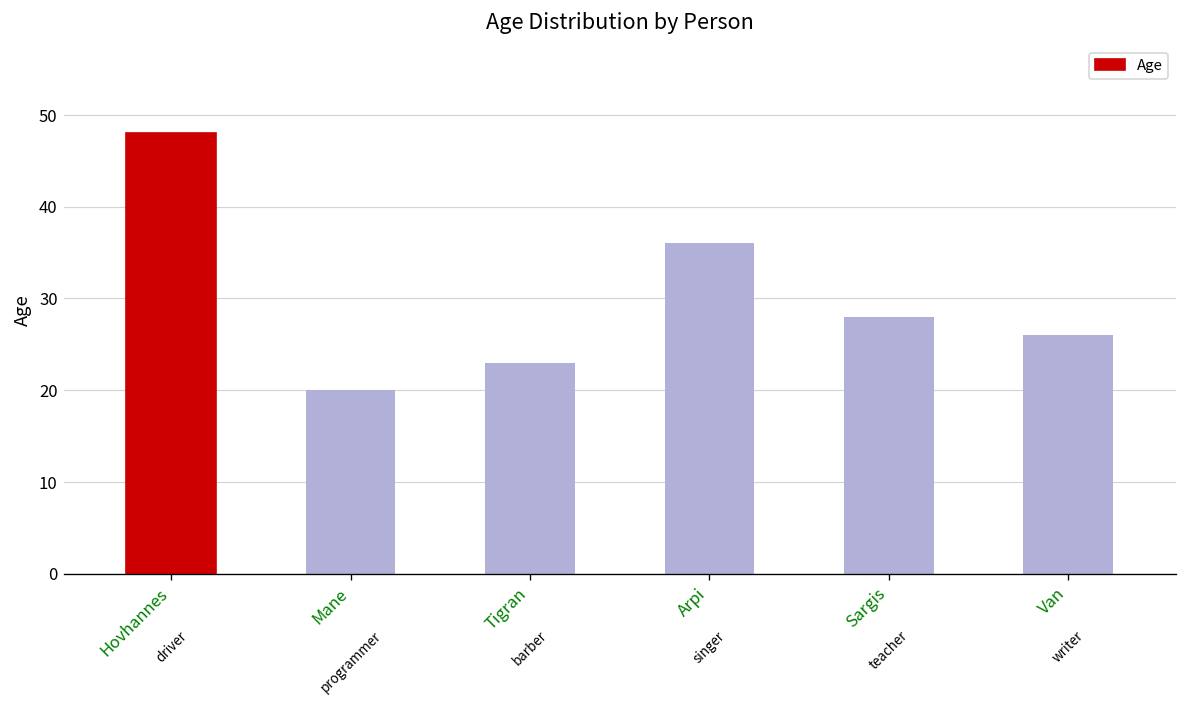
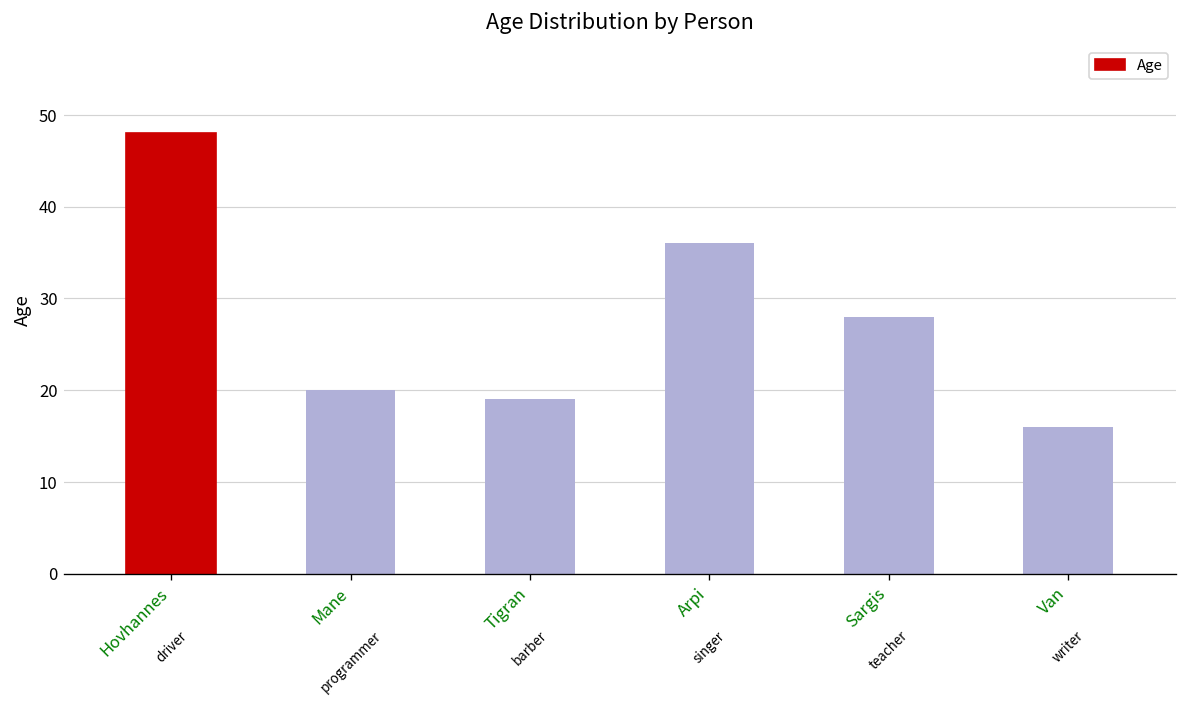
Tigran: 23 -> 19
Van: 26 -> 16
